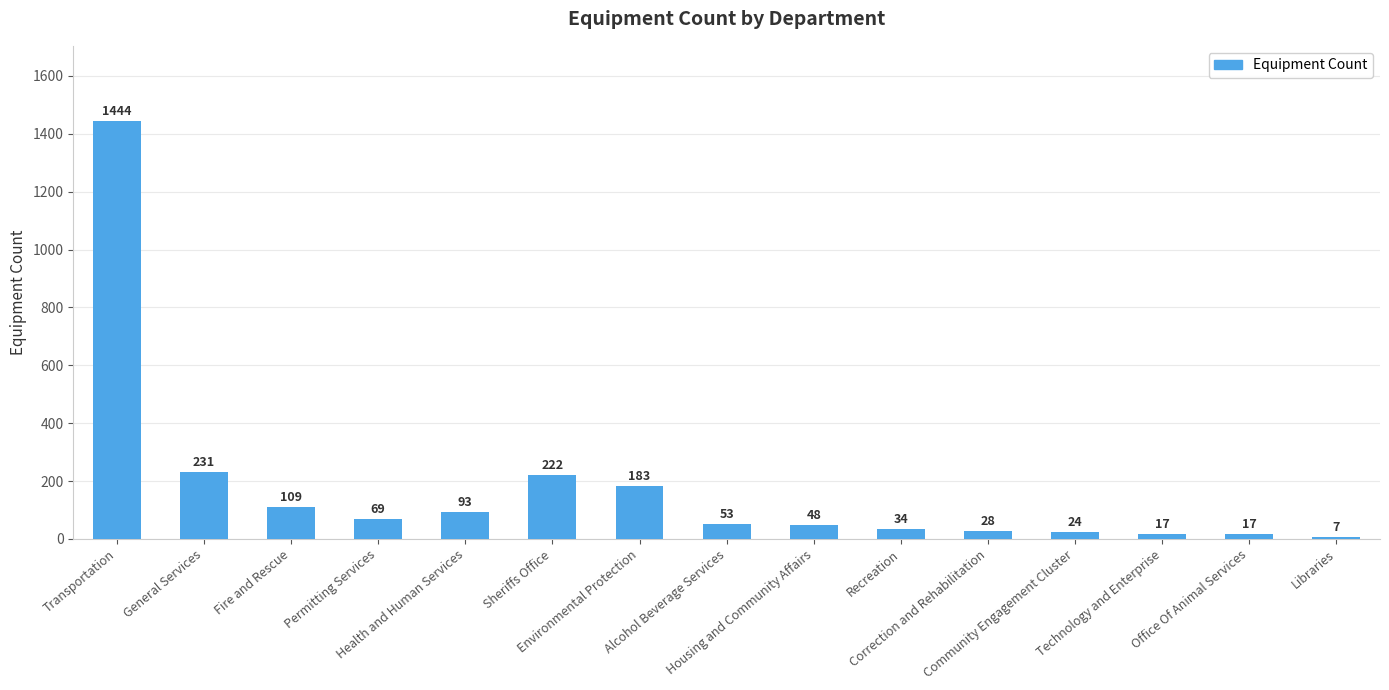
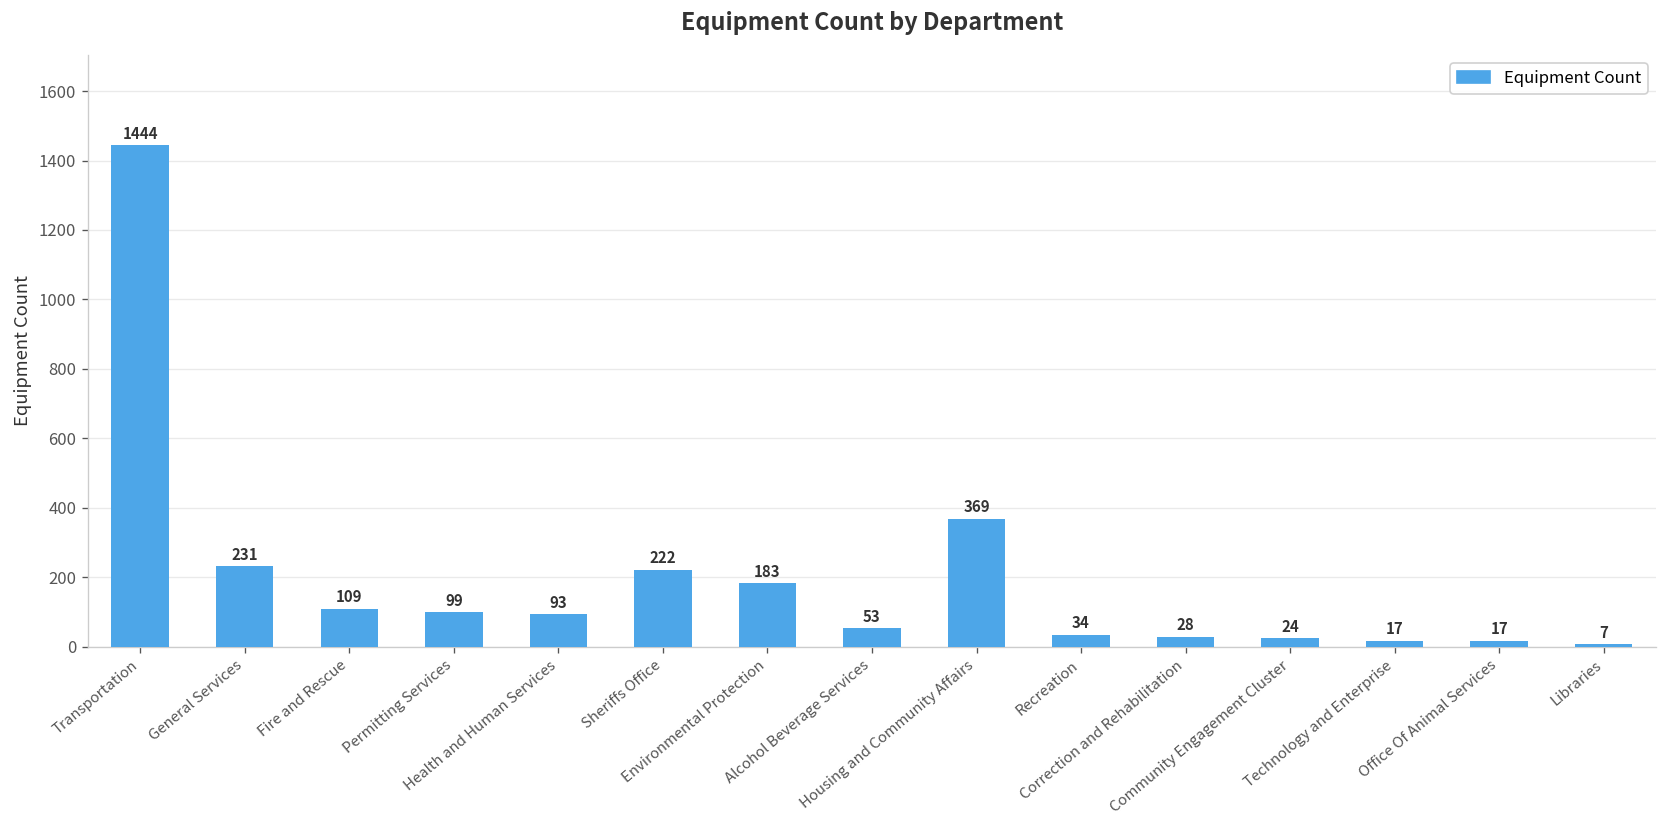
Permitting Services: 69 -> 99
Housing and Community Affairs: 48 -> 369
